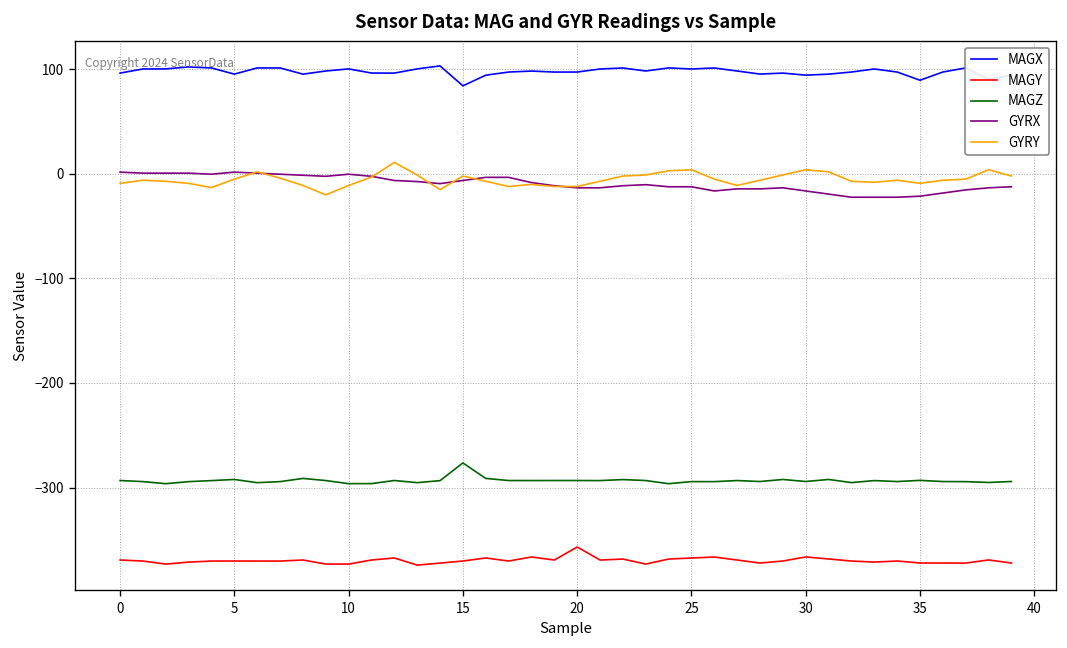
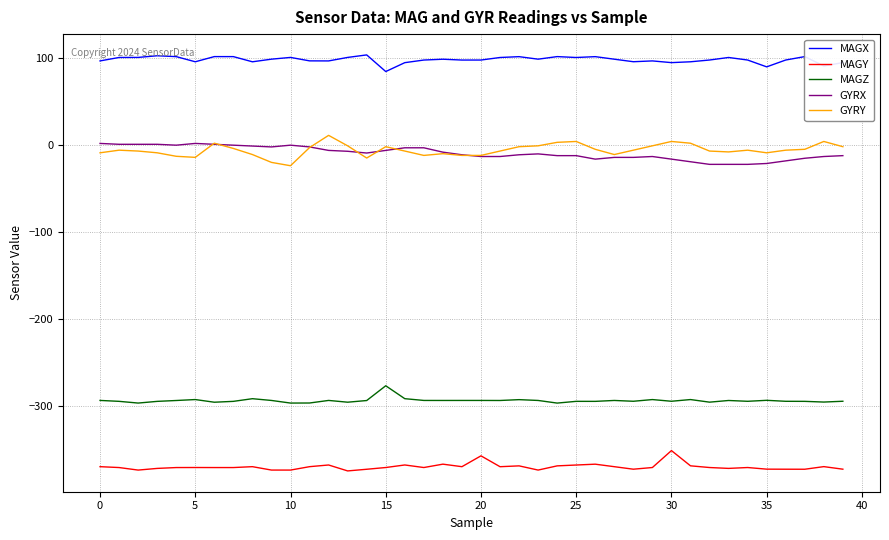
GYRY, 5: -5 -> -14
GYRY, 10: -10 -> -20
MAGY, 30: -370 -> -350
